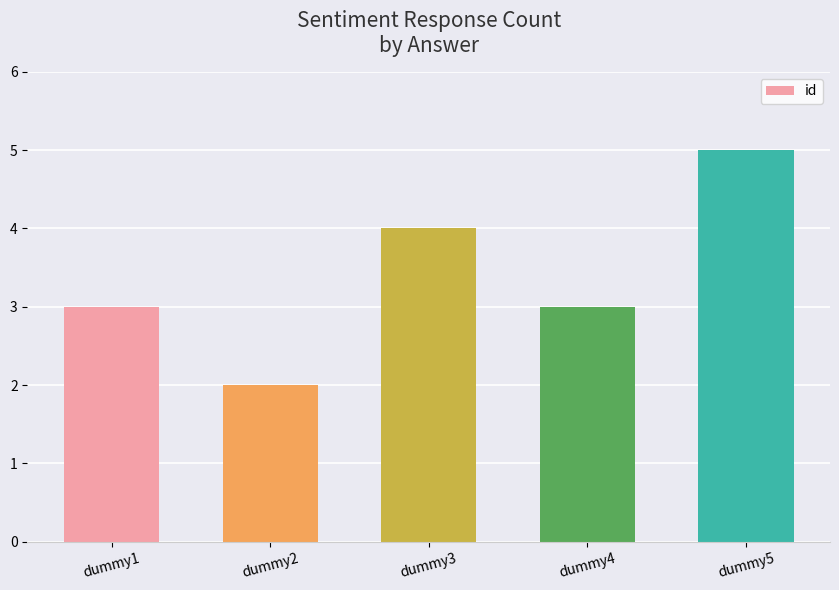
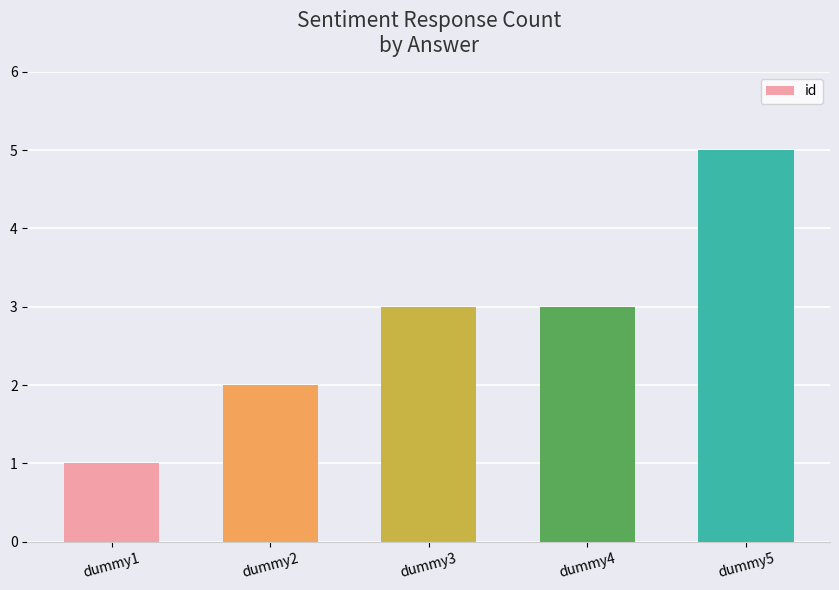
dummy1: 3 -> 1
dummy3: 4 -> 3
